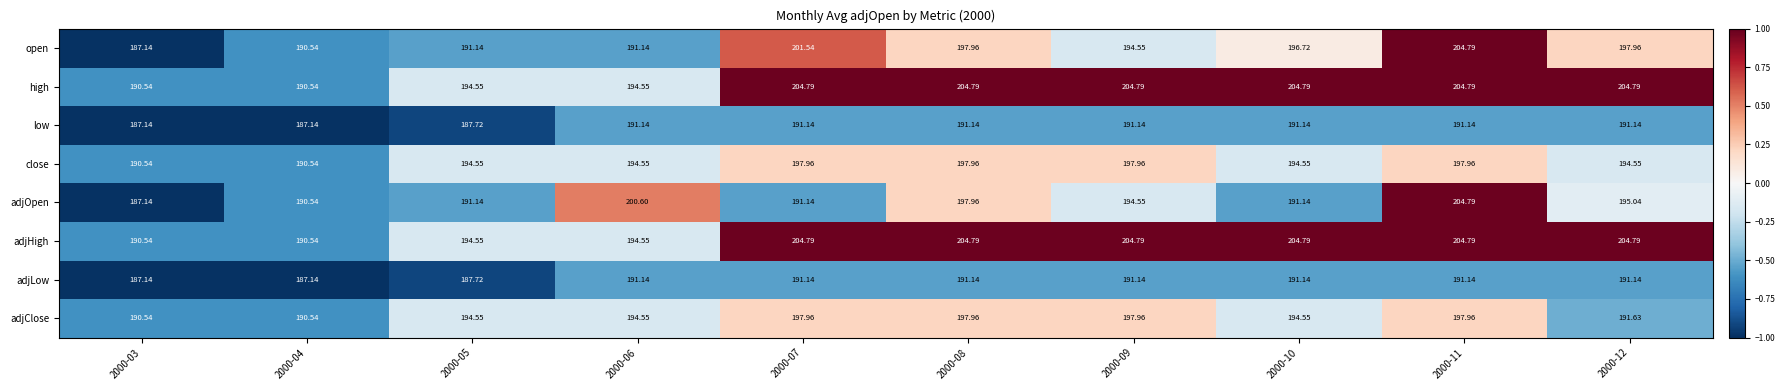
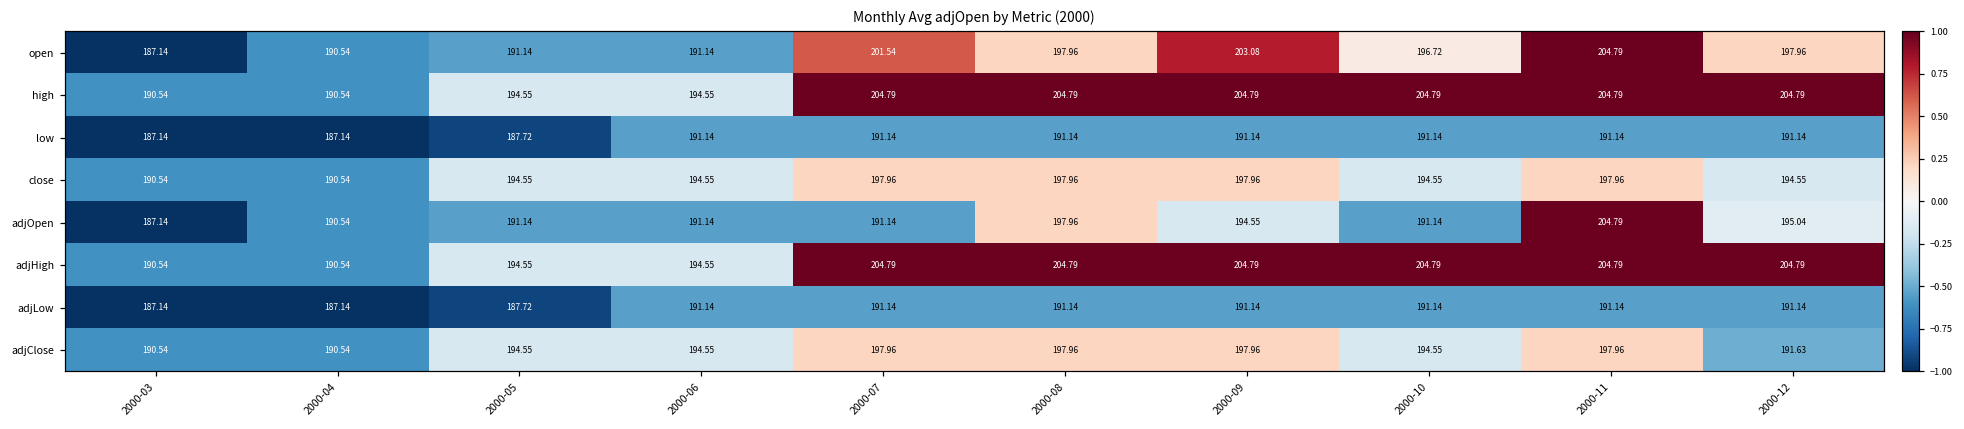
open, 2000-09: 194.55 -> 203.08
adjOpen, 2000-06: 200.60 -> 191.14
